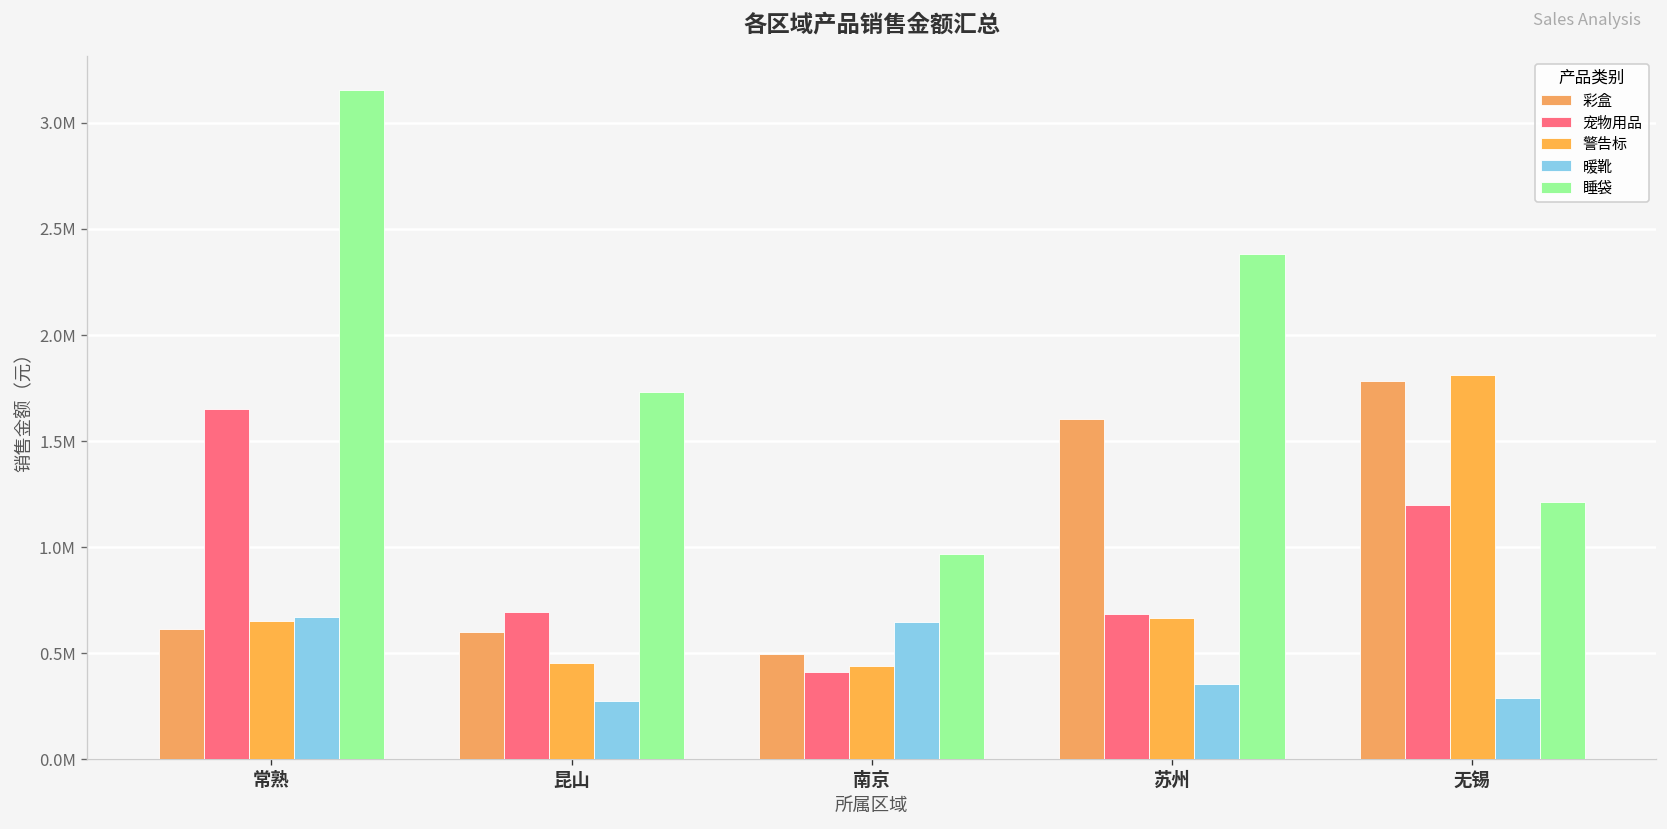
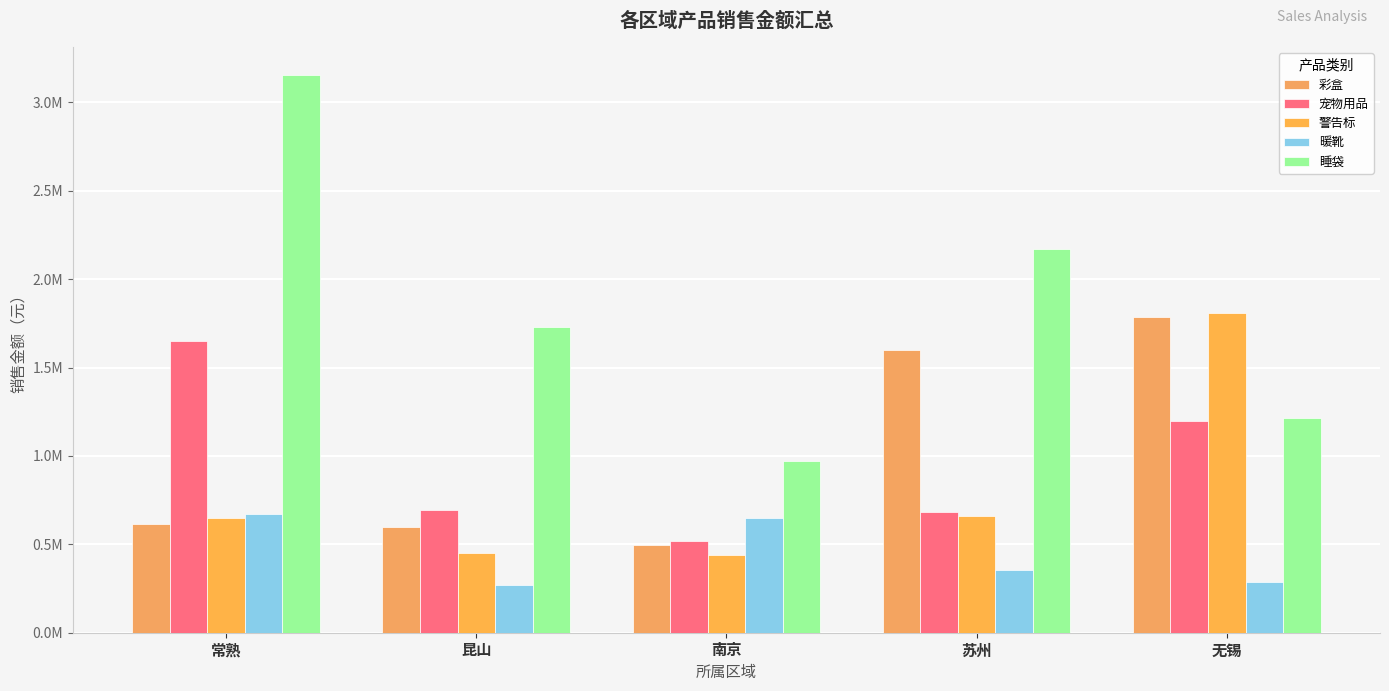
宠物用品, 南京: 410000 -> 520000
睡袋, 苏州: 2380000 -> 2170000
